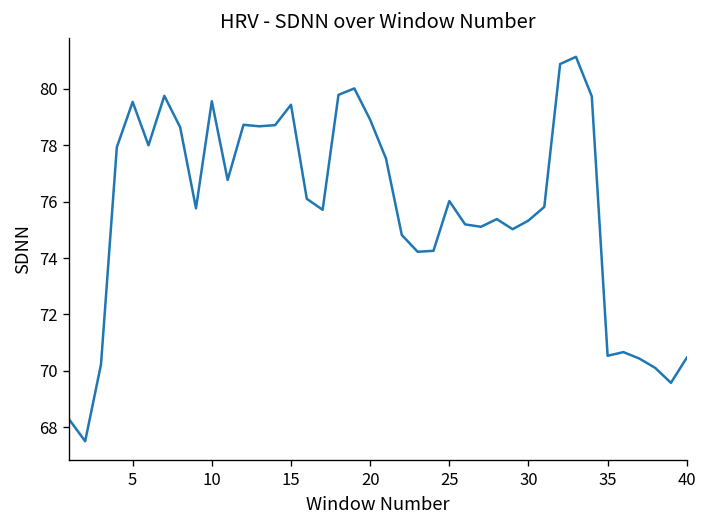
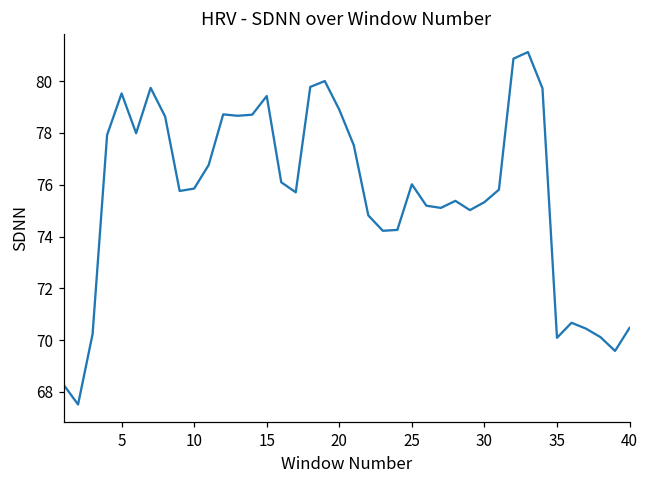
10: 79.6 -> 75.9
35: 70.5 -> 70.1
